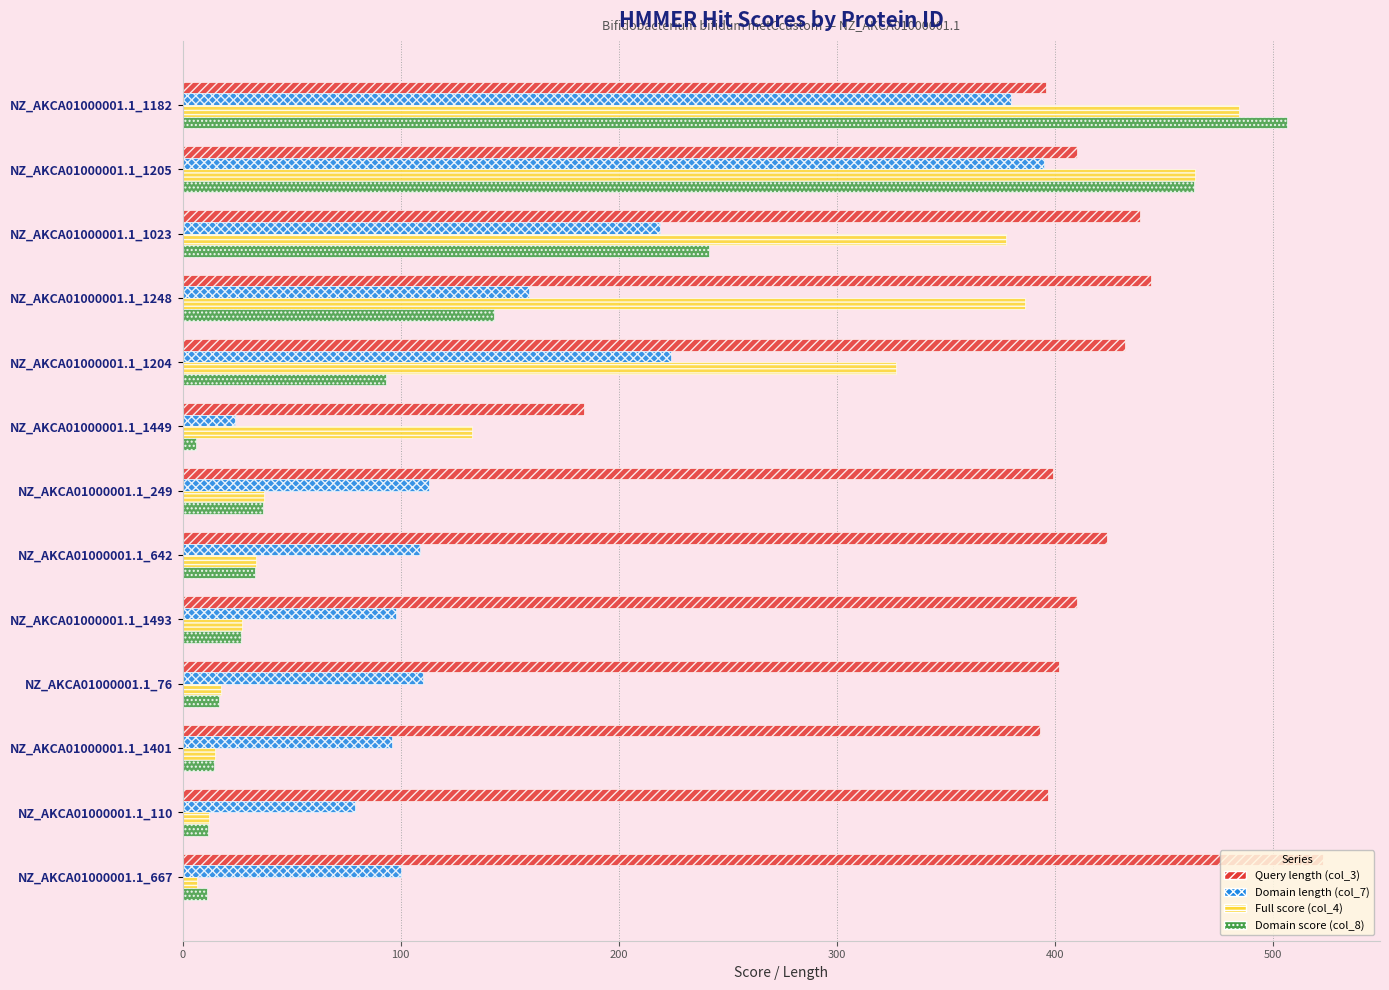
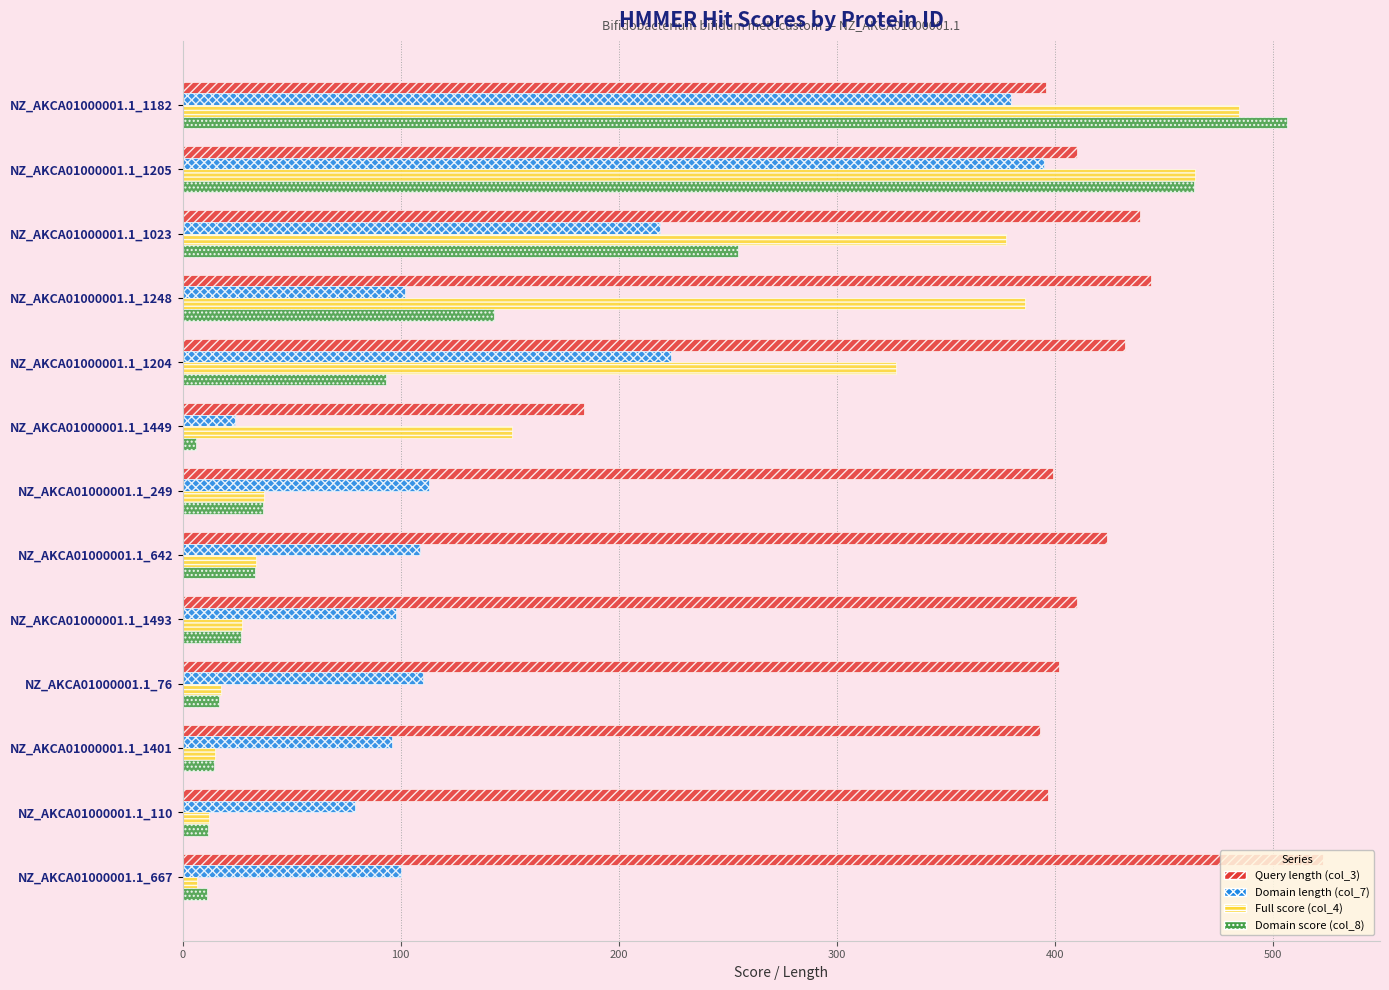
Domain score (col_8), NZ_AKCA01000001.1_1023: 241 -> 255
Domain length (col_7), NZ_AKCA01000001.1_1248: 159 -> 102
Full score (col_4), NZ_AKCA01000001.1_1449: 133 -> 151
